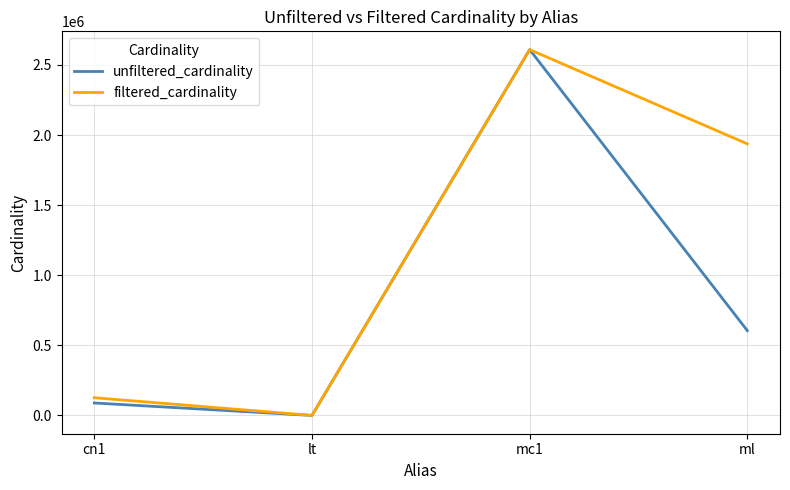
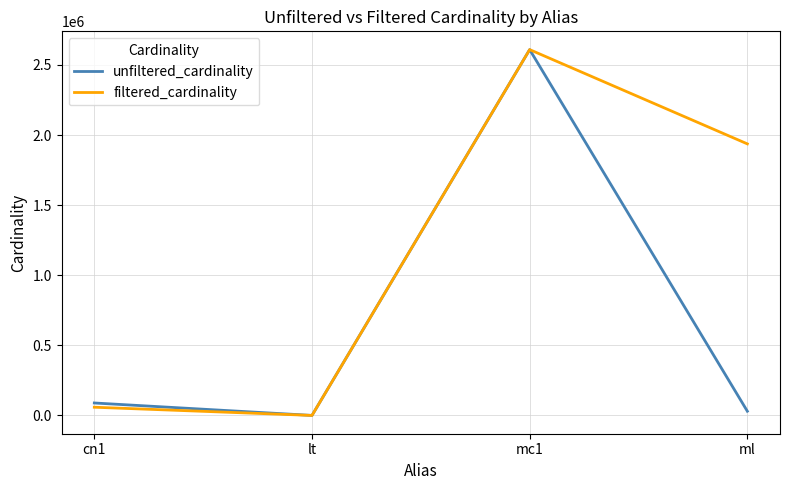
filtered_cardinality, cn1: 130000 -> 60000
unfiltered_cardinality, ml: 600000 -> 30000
